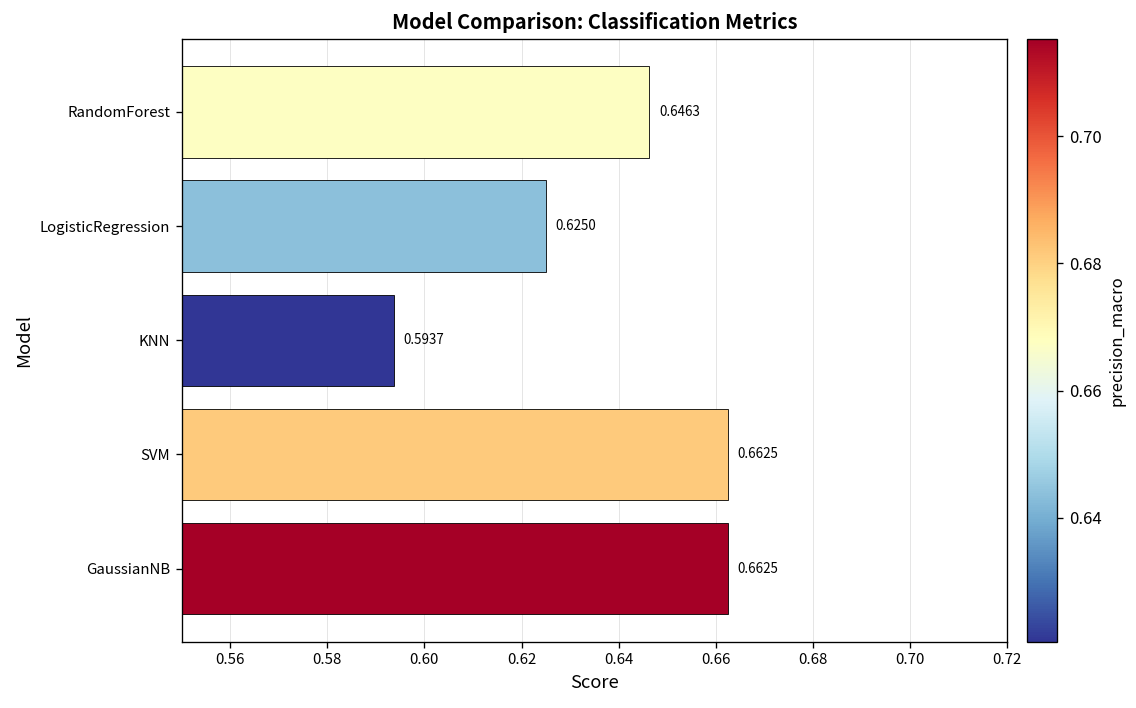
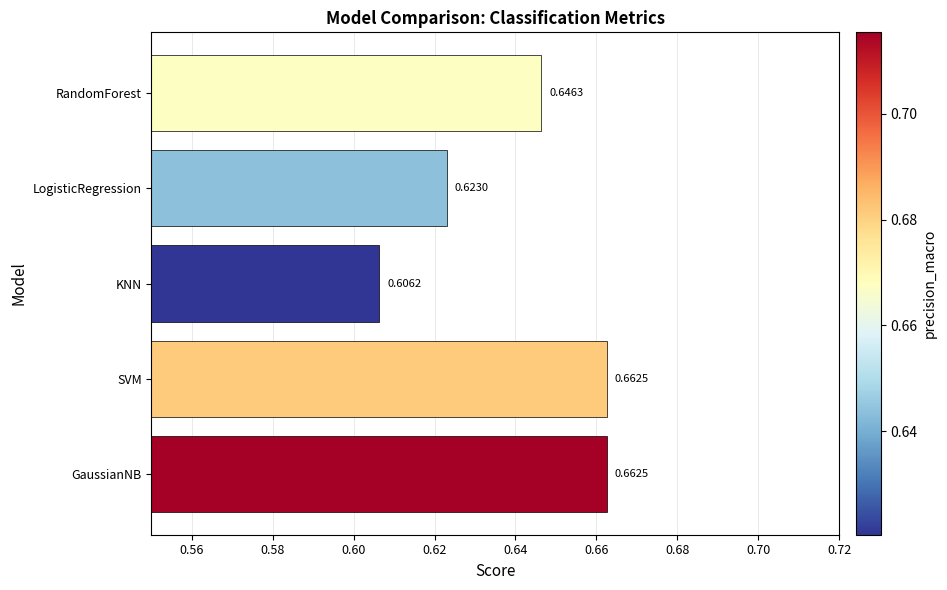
LogisticRegression: 0.6250 -> 0.6230
KNN: 0.5937 -> 0.6062
